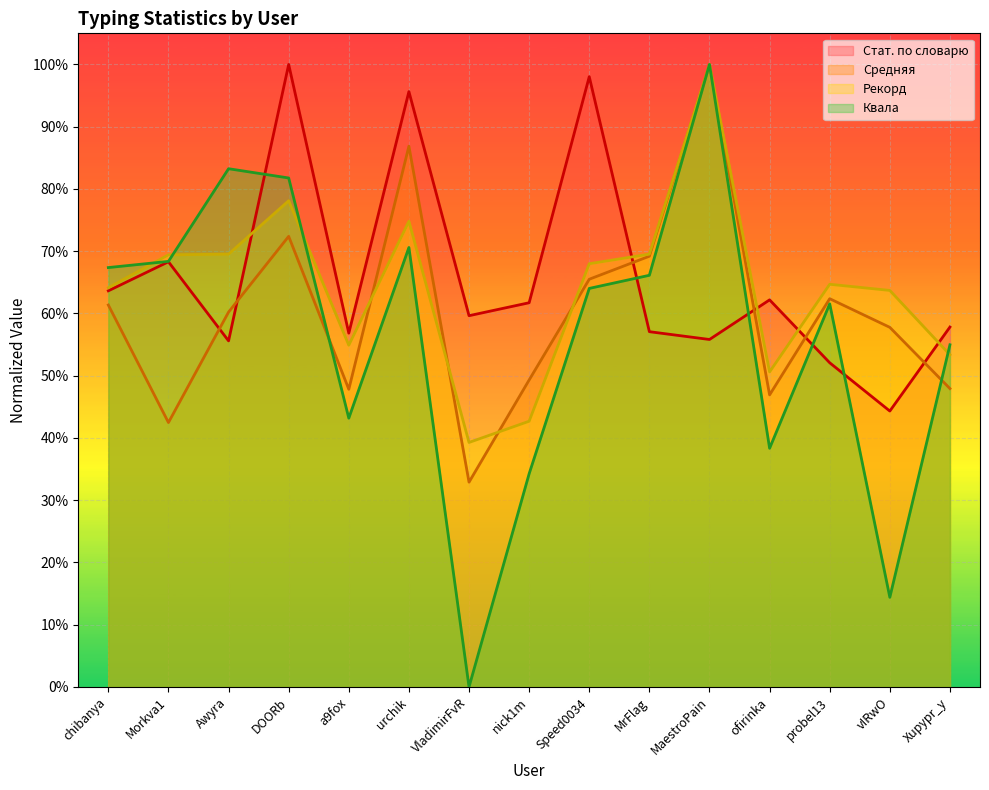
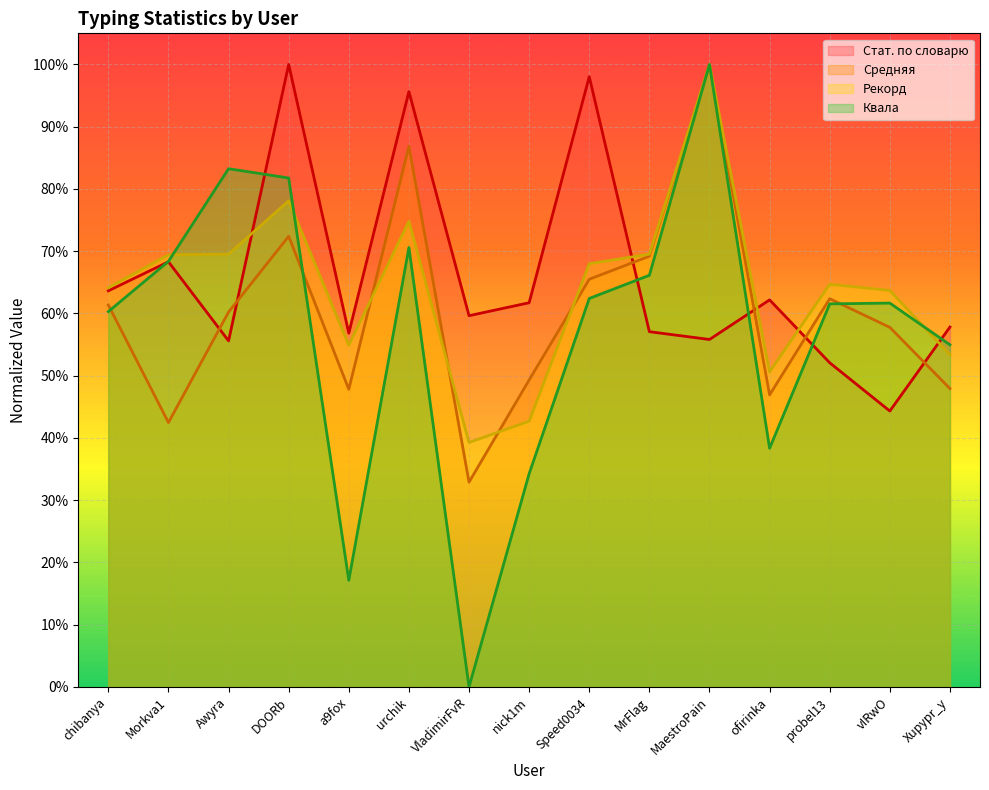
Квала, chibanya: 67% -> 60%
Квала, a9fox: 43% -> 17%
Квала, Speed0034: 64% -> 62%
Квала, vIRwO: 14% -> 62%
